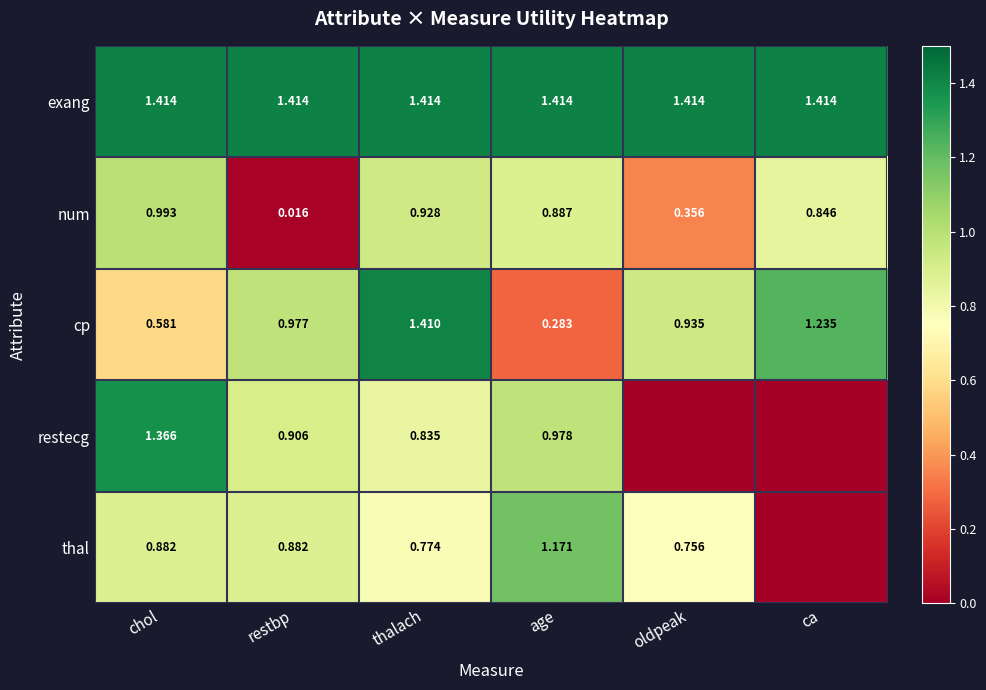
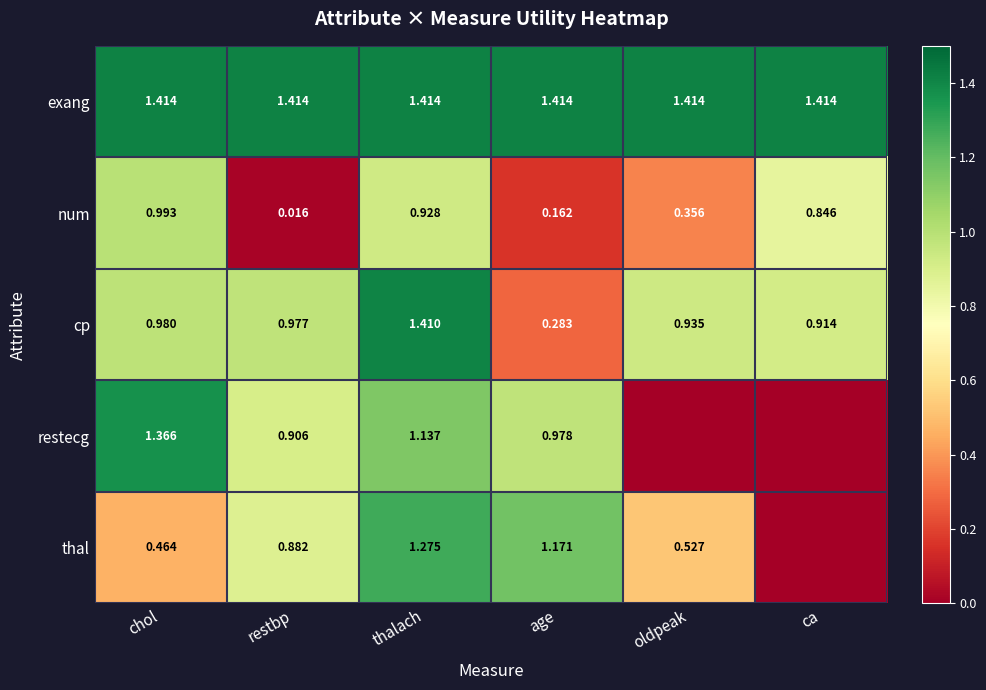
num, age: 0.887 -> 0.162
cp, chol: 0.581 -> 0.980
cp, ca: 1.235 -> 0.914
restecg, thalach: 0.835 -> 1.137
thal, chol: 0.882 -> 0.464
thal, thalach: 0.774 -> 1.275
thal, oldpeak: 0.756 -> 0.527
